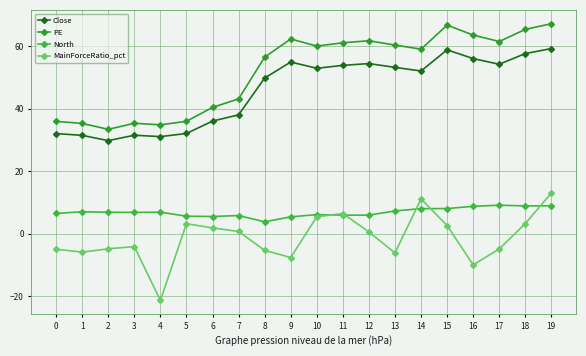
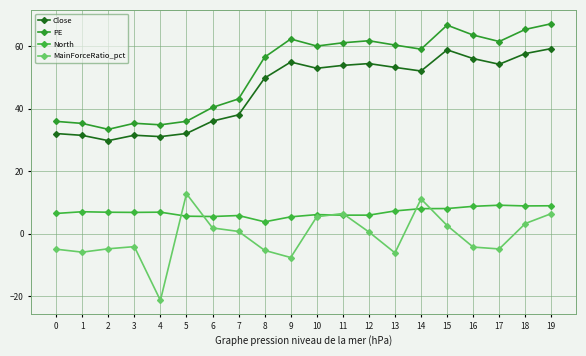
MainForceRatio_pct, 5: 3 -> 13
MainForceRatio_pct, 16: -10 -> -4
MainForceRatio_pct, 19: 13 -> 6
